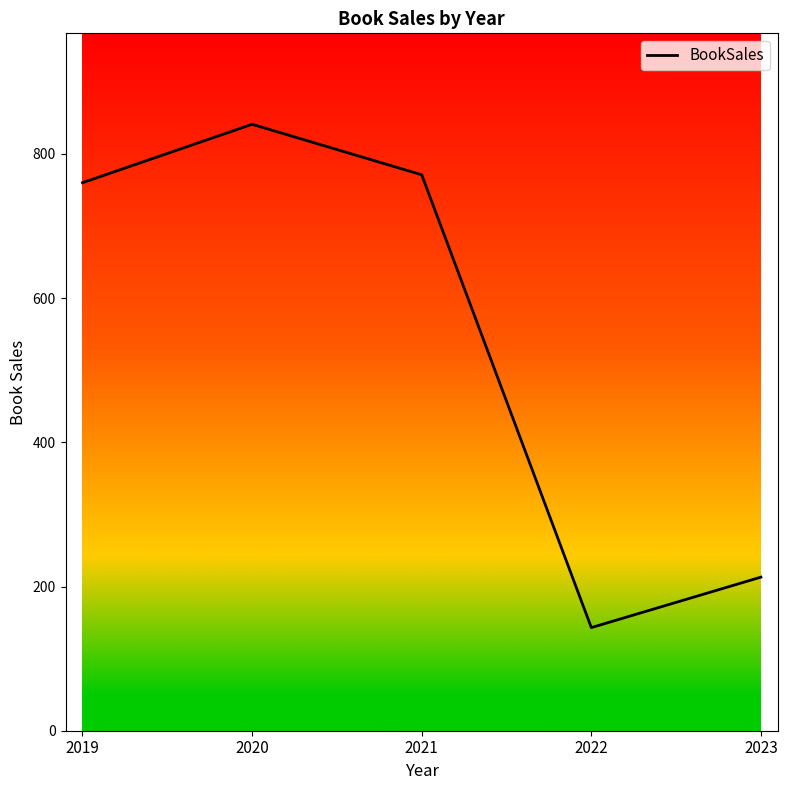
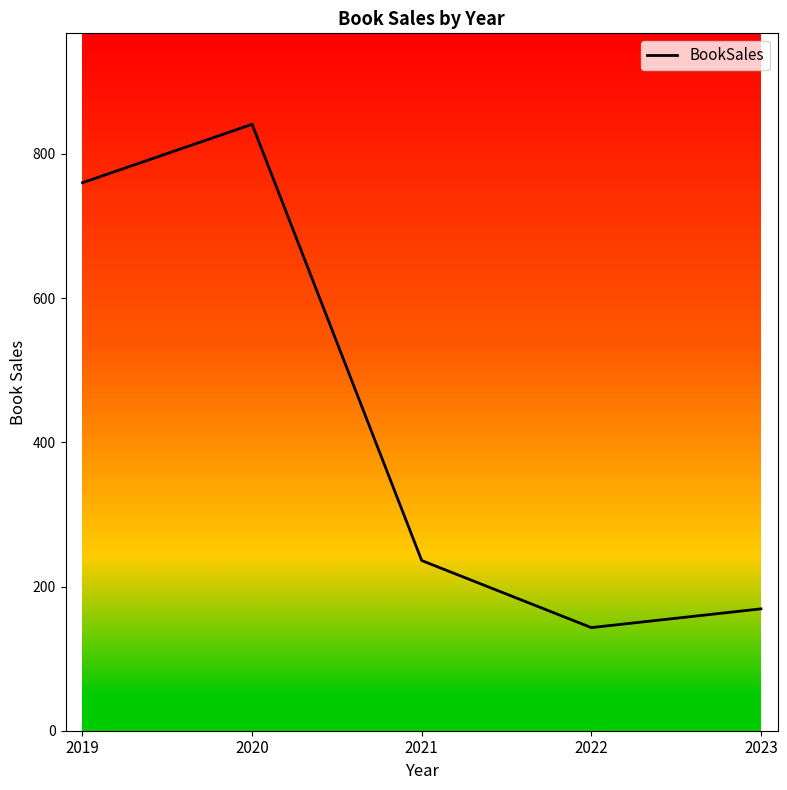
2021: 770 -> 240
2023: 210 -> 170
